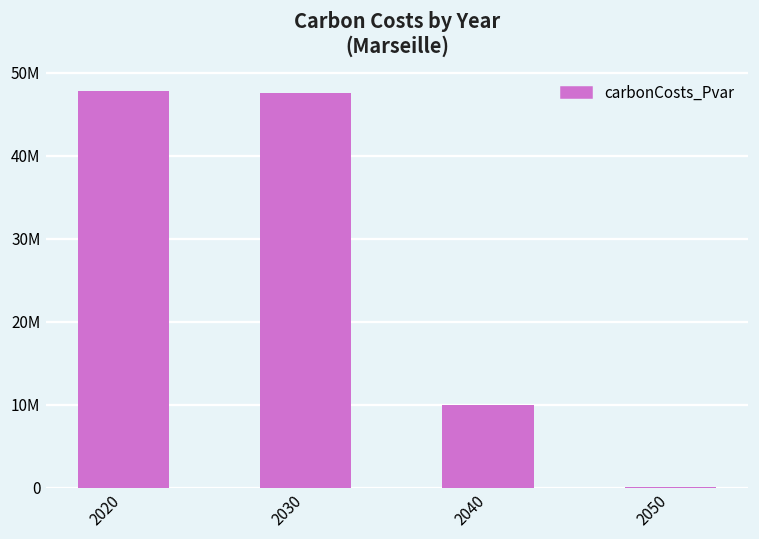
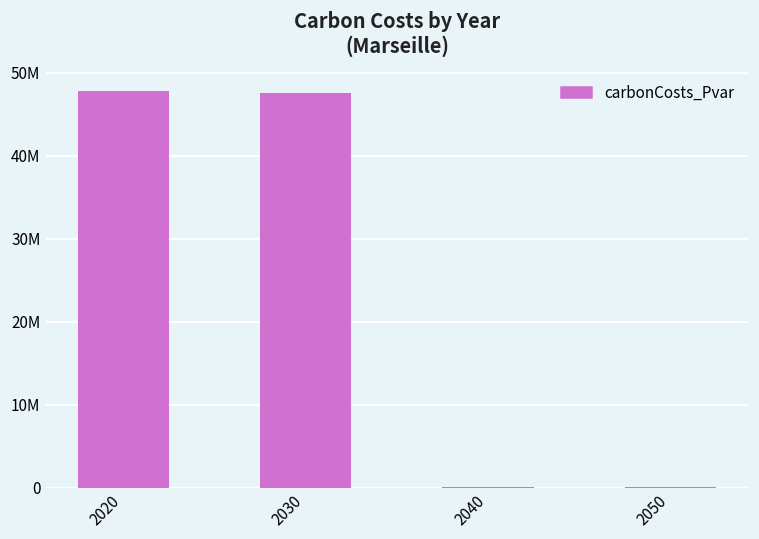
2040: 10000000 -> 0
